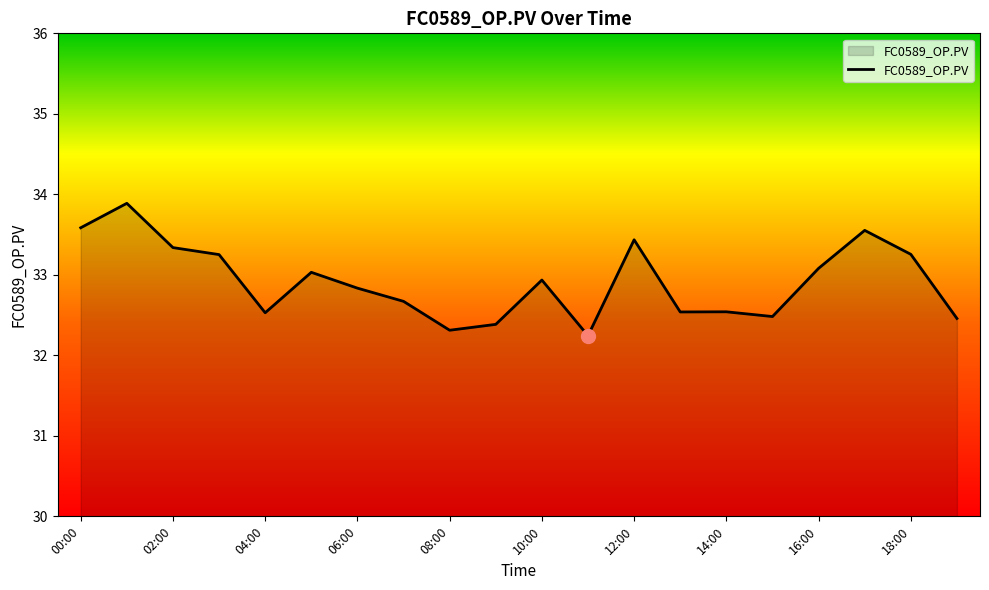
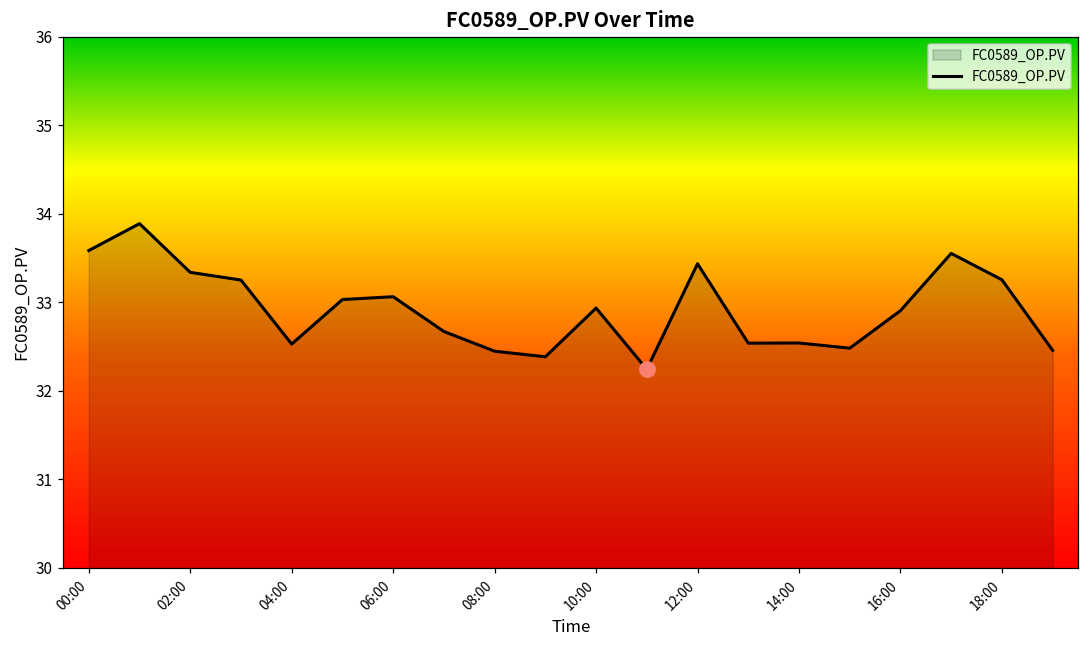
FC0589_OP.PV, 06:00: 32.8 -> 33.1
FC0589_OP.PV, 08:00: 32.3 -> 32.4
FC0589_OP.PV, 16:00: 33.1 -> 32.9
